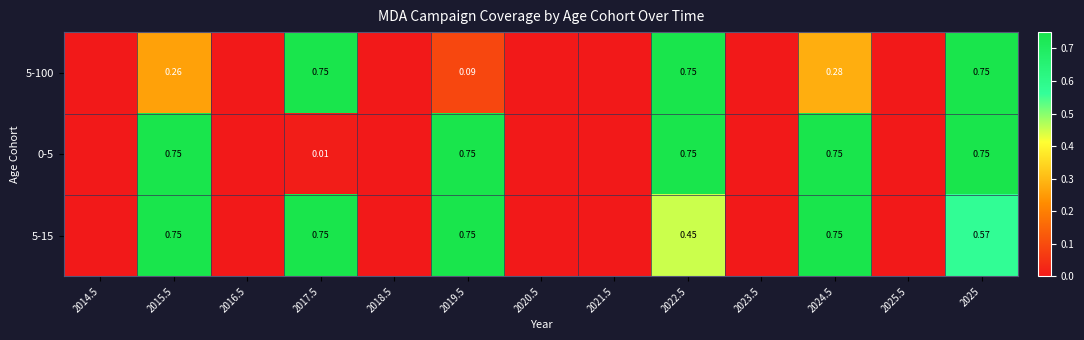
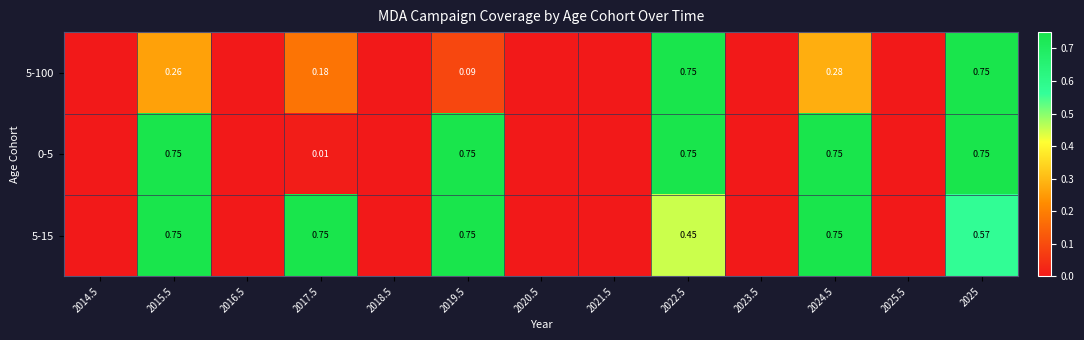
5-100, 2017.5: 0.75 -> 0.18
